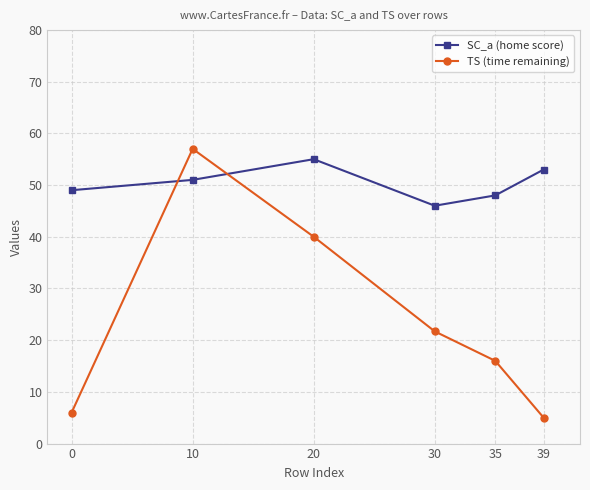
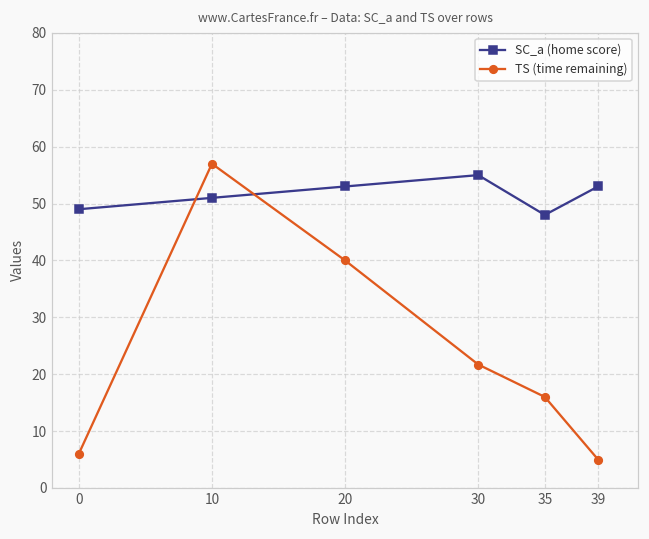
SC_a (home score), 20: 55 -> 53
SC_a (home score), 30: 46 -> 55
